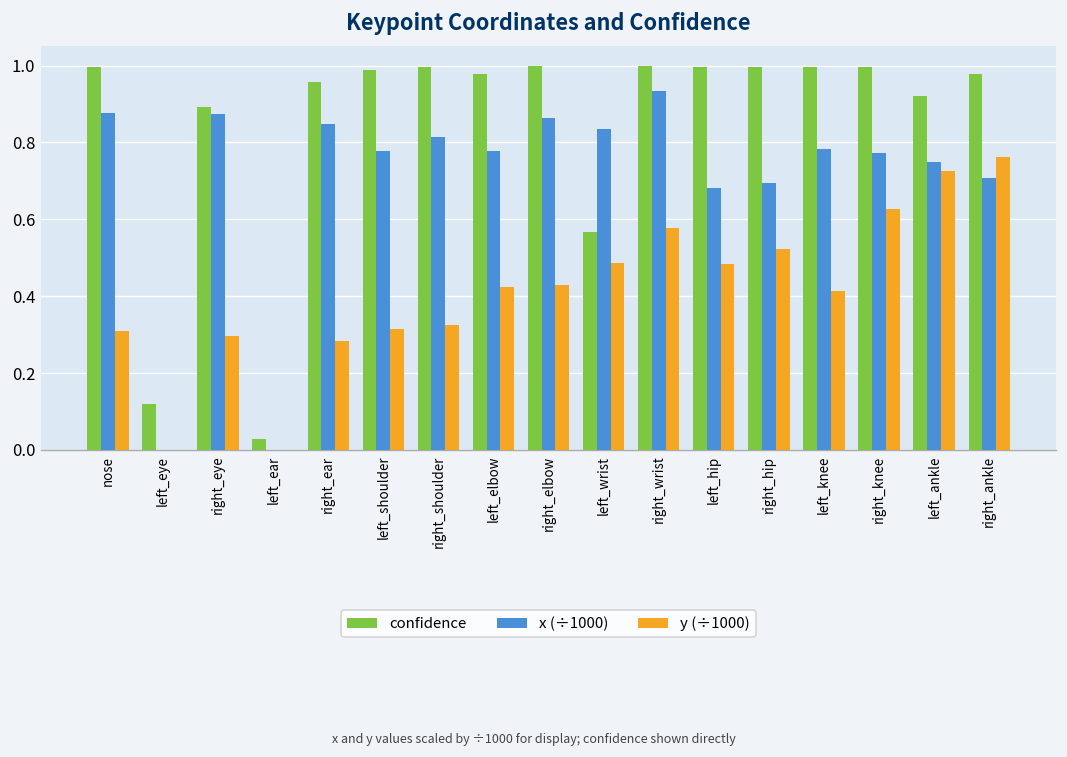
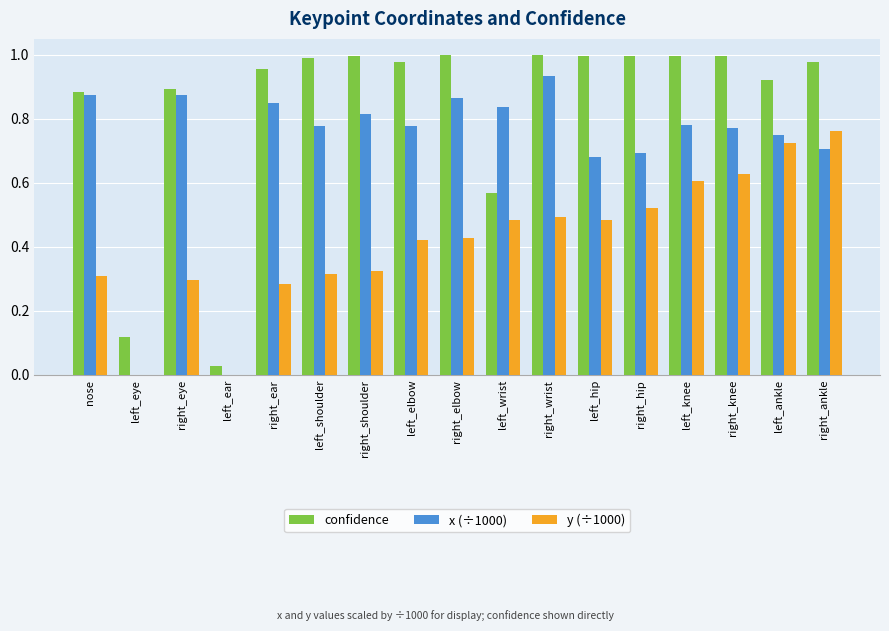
confidence, nose: 1.00 -> 0.88
y (÷1000), right_wrist: 0.58 -> 0.49
y (÷1000), left_knee: 0.41 -> 0.61
